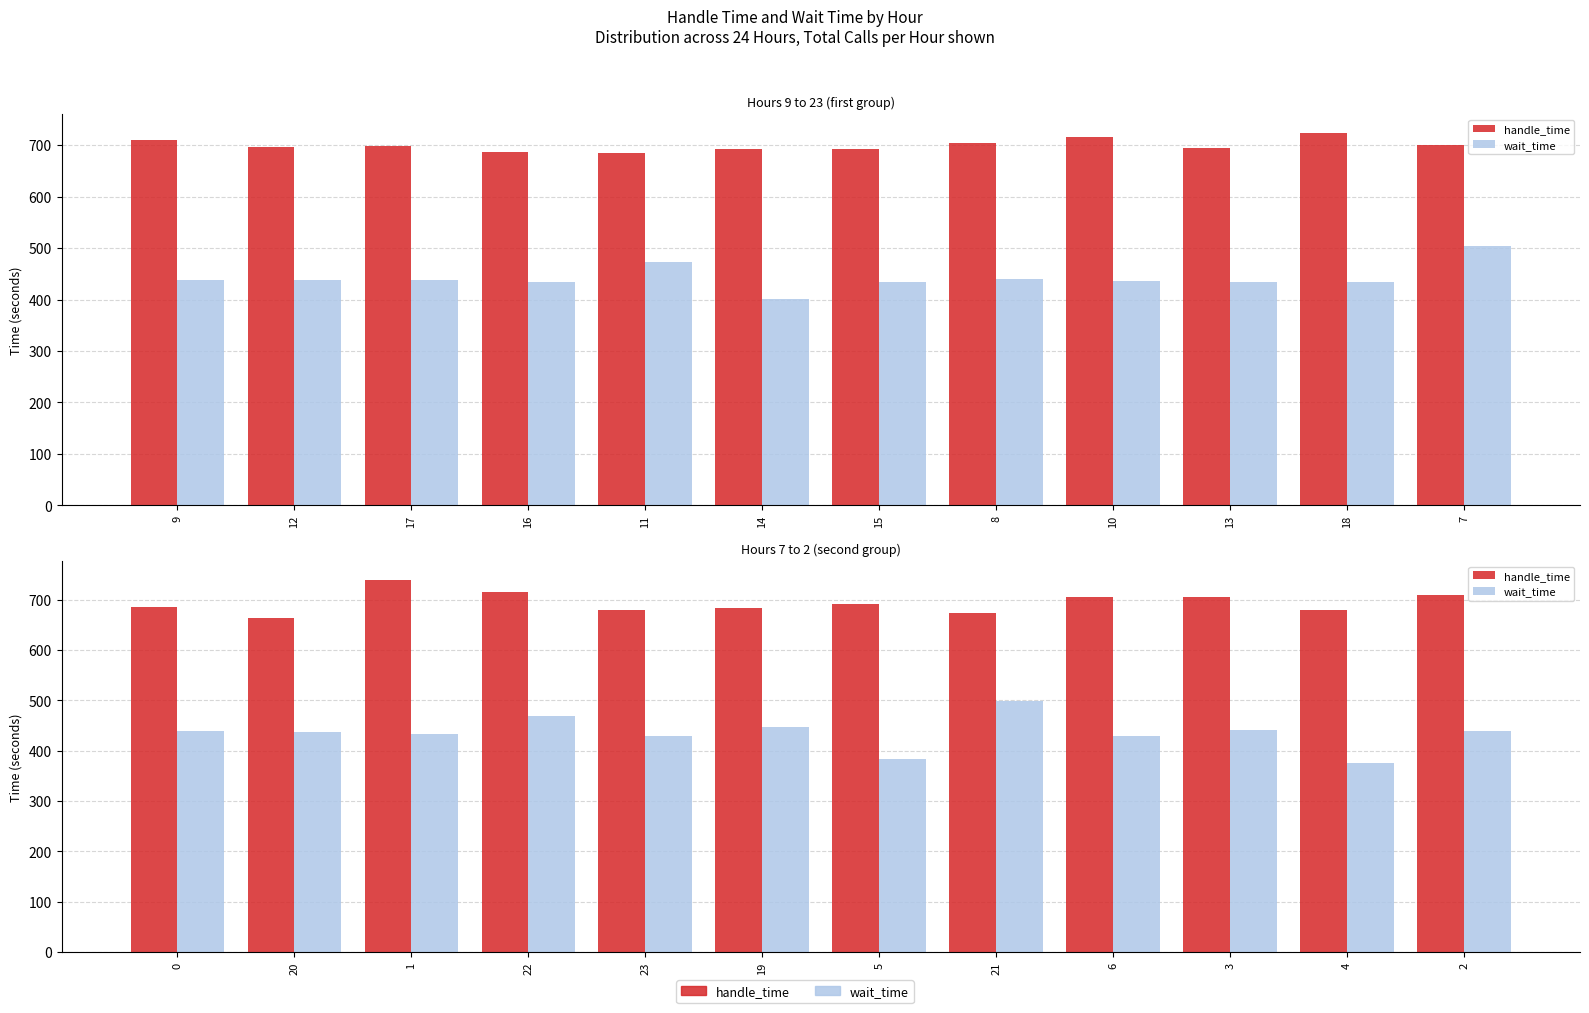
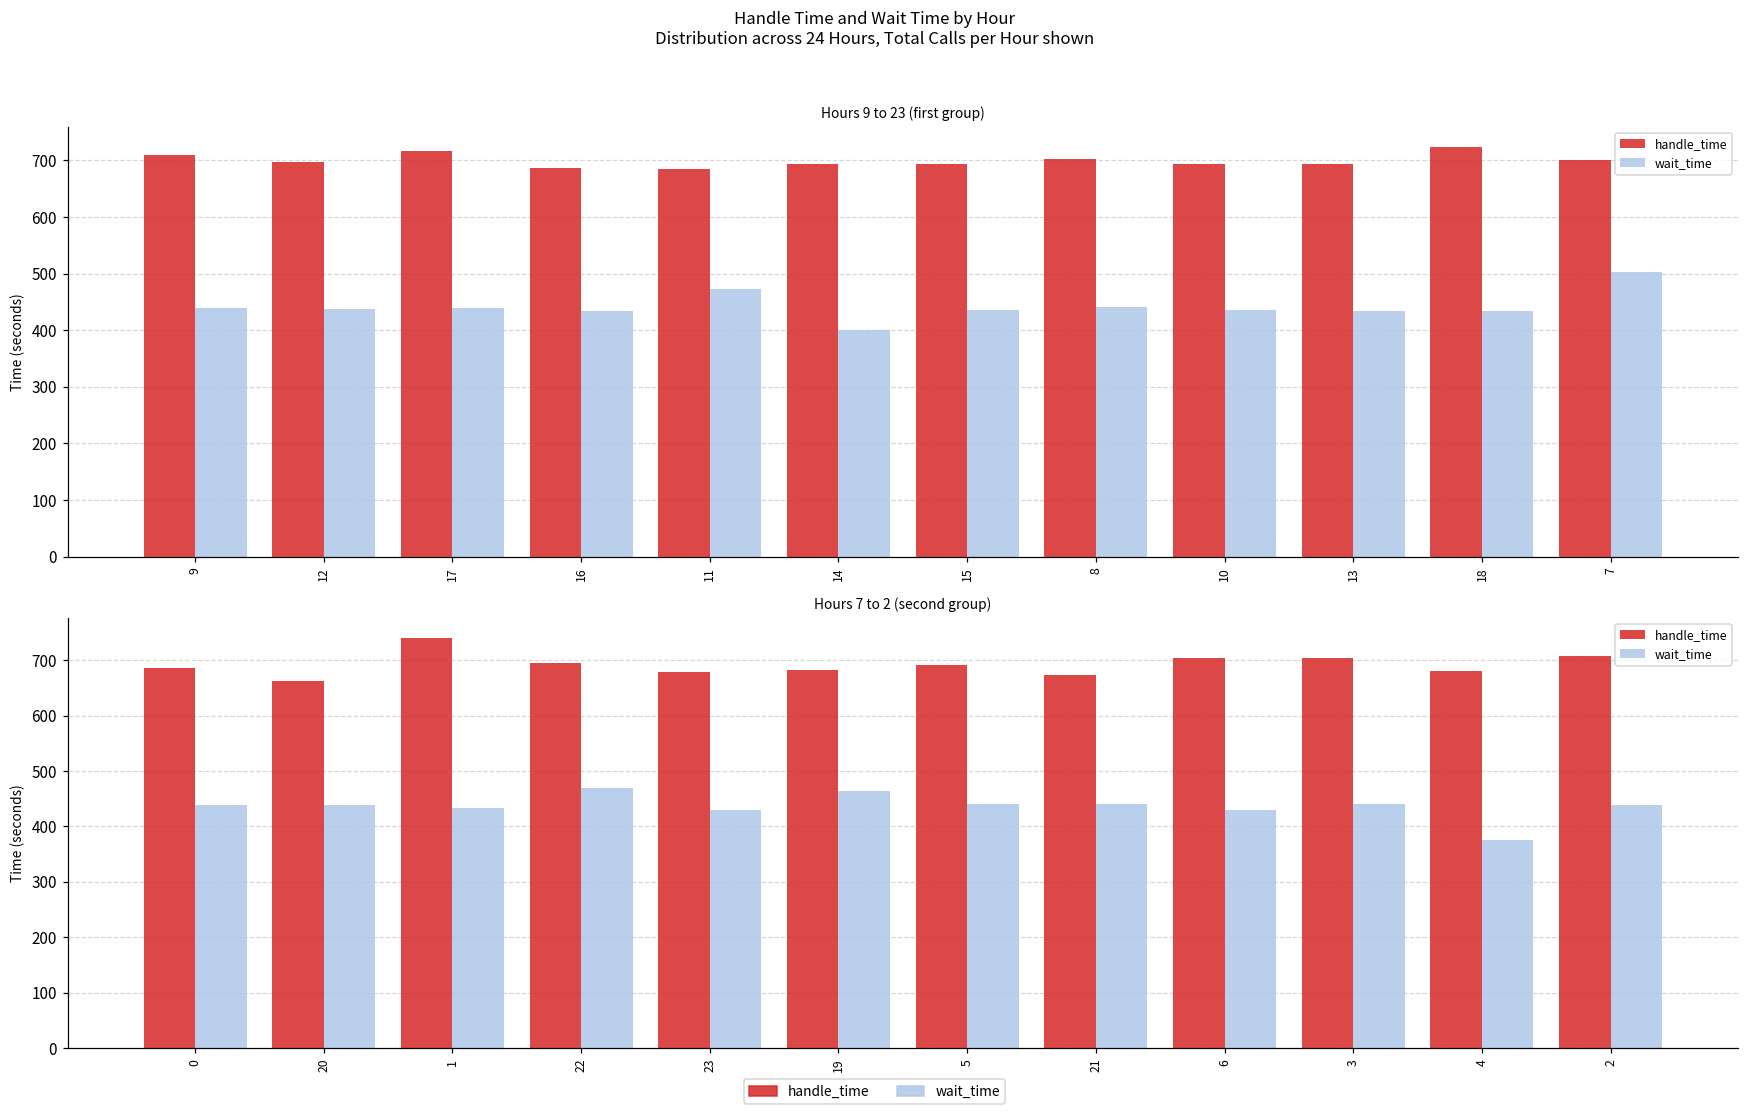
Hours 9 to 23 (first group), handle_time, 17: 700 -> 720
Hours 9 to 23 (first group), handle_time, 10: 720 -> 690
Hours 7 to 2 (second group), handle_time, 22: 720 -> 700
Hours 7 to 2 (second group), wait_time, 19: 450 -> 460
Hours 7 to 2 (second group), wait_time, 5: 380 -> 440
Hours 7 to 2 (second group), wait_time, 21: 500 -> 440
